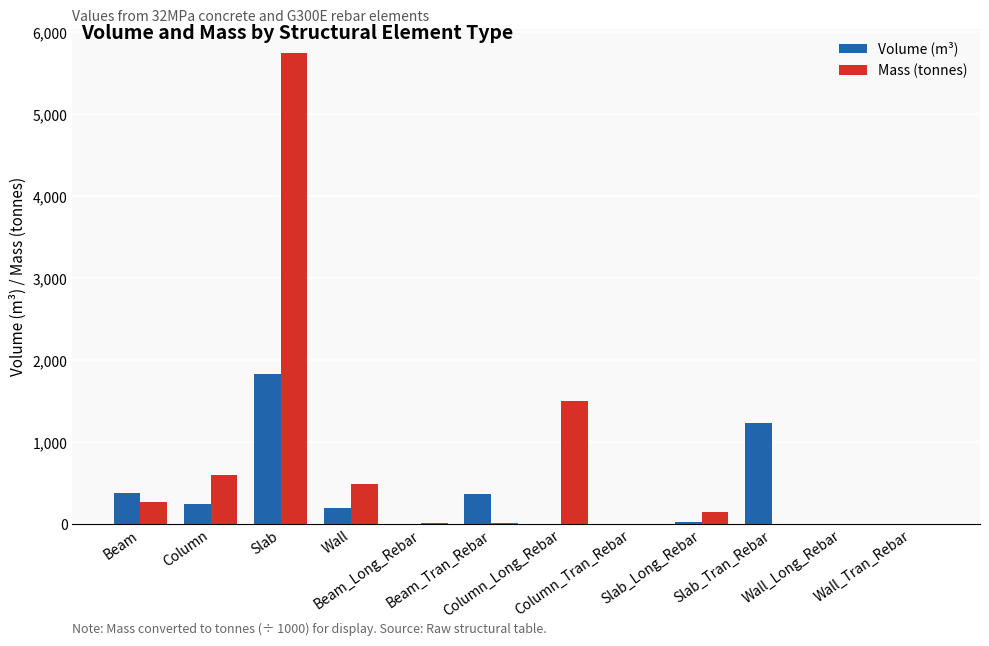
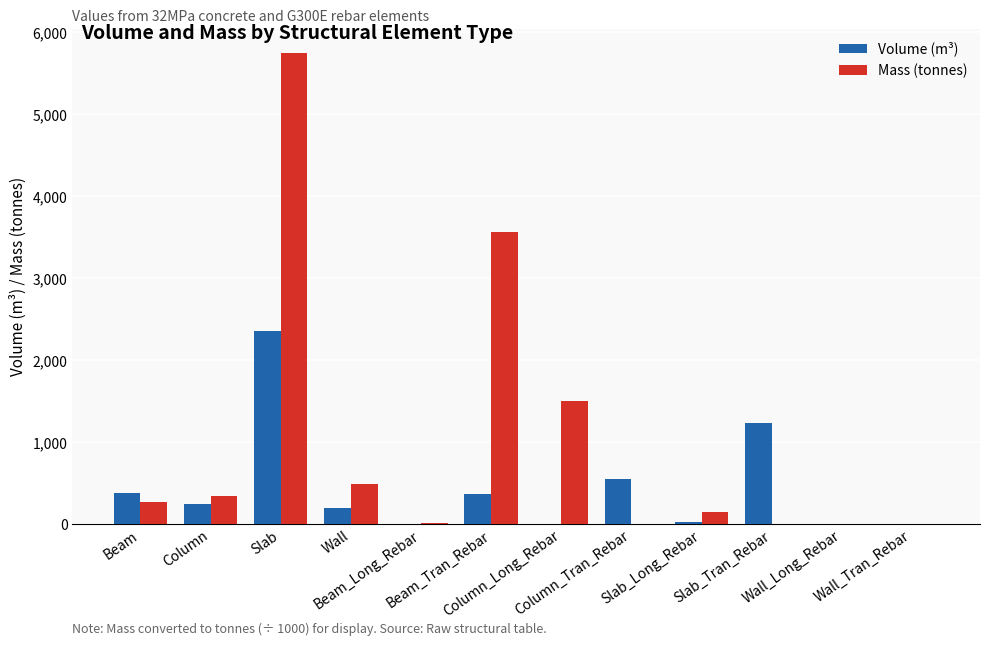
Mass (tonnes), Column: 600 -> 300
Volume (m³), Slab: 1,800 -> 2,400
Mass (tonnes), Beam_Tran_Rebar: 0 -> 3,600
Volume (m³), Column_Tran_Rebar: 0 -> 600
